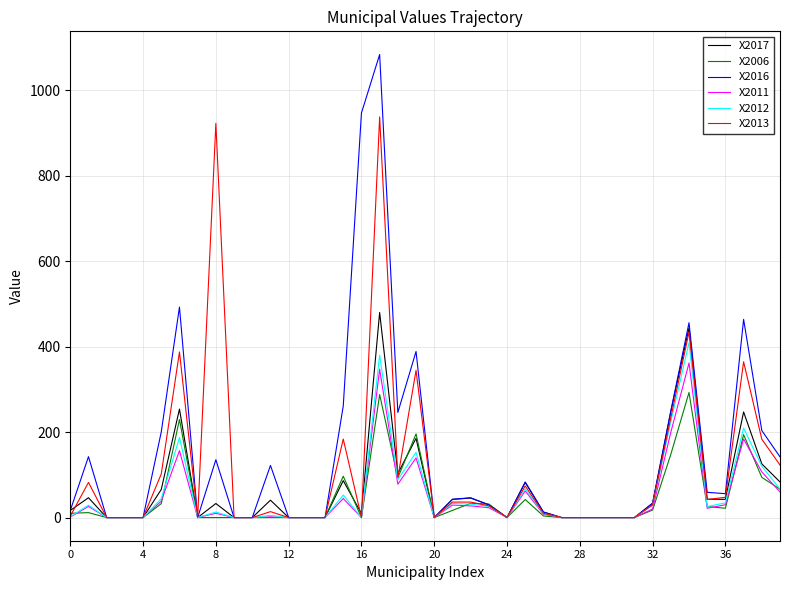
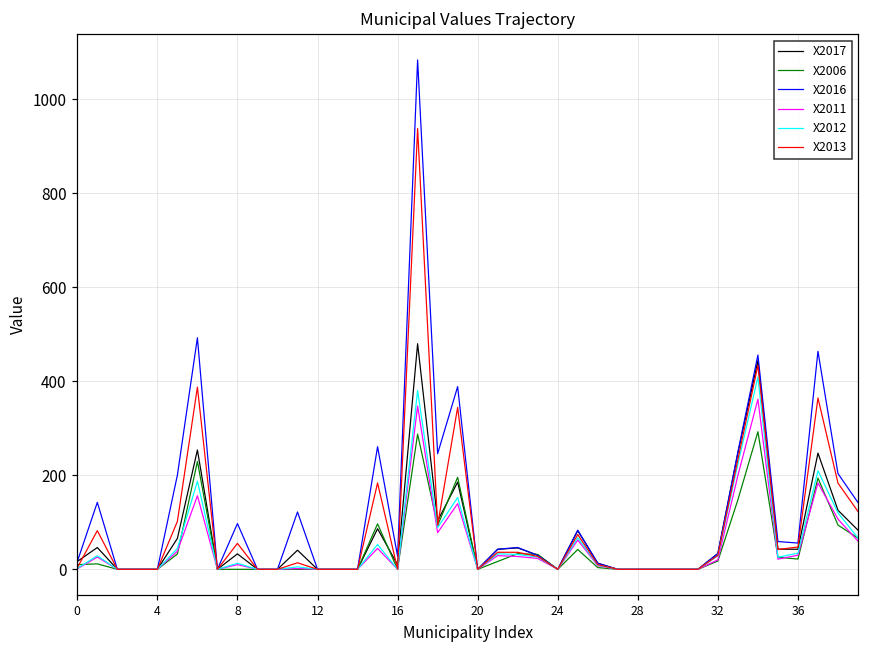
X2016, 8: 140 -> 100
X2013, 8: 920 -> 60
X2016, 16: 950 -> 30
